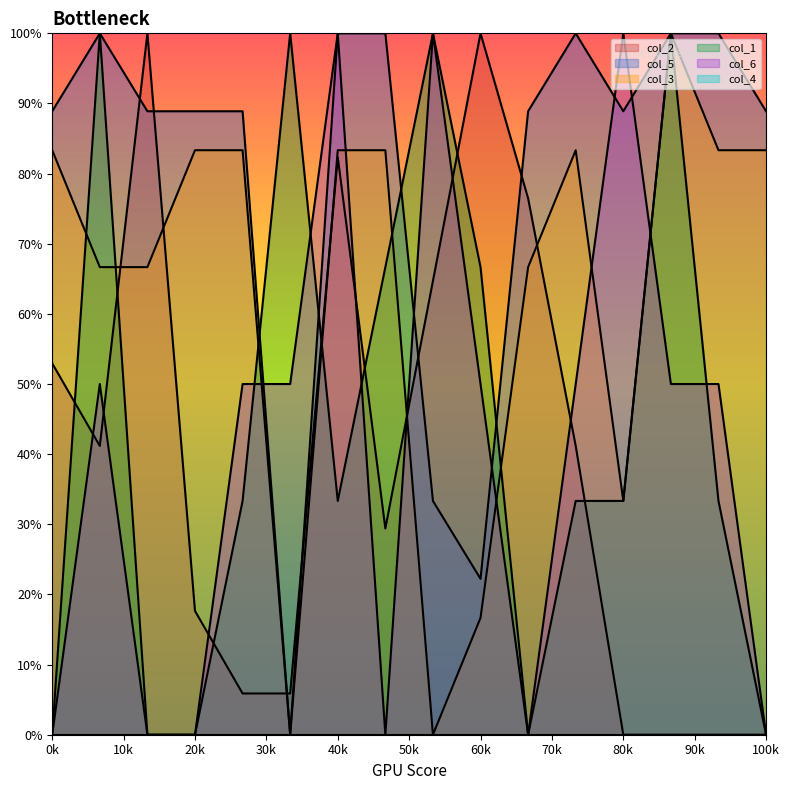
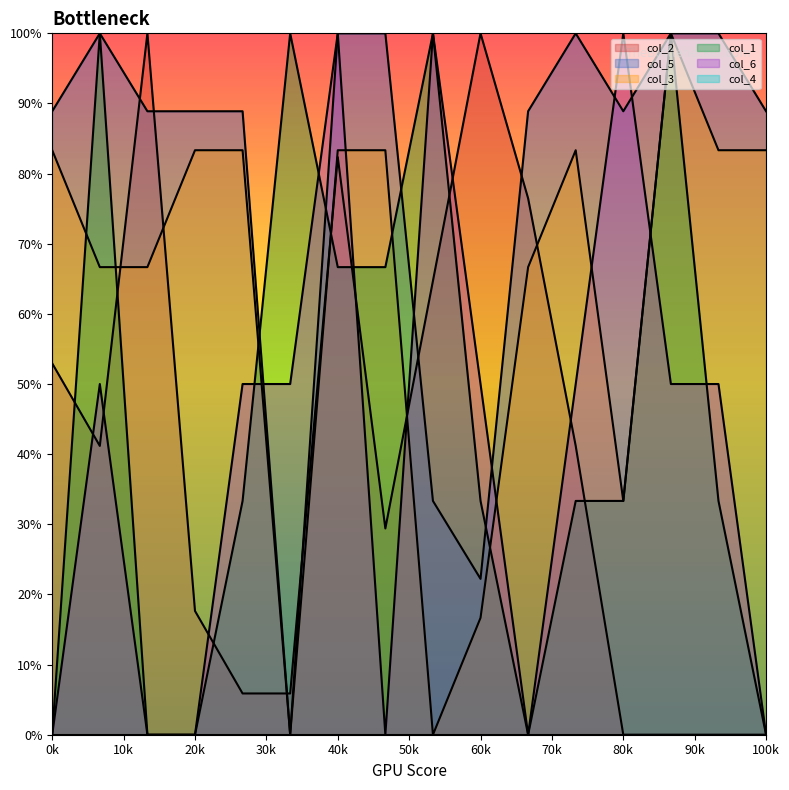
col_1, 40k: 33% -> 67%
col_1, 60k: 67% -> 33%
